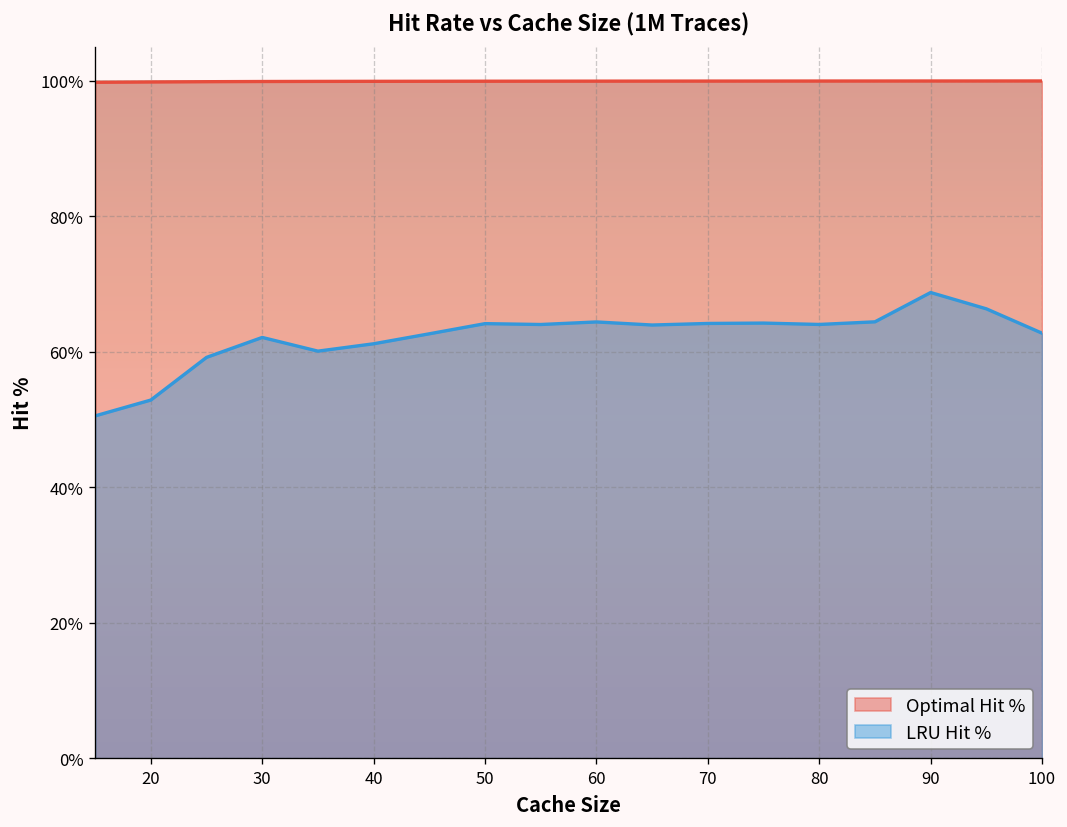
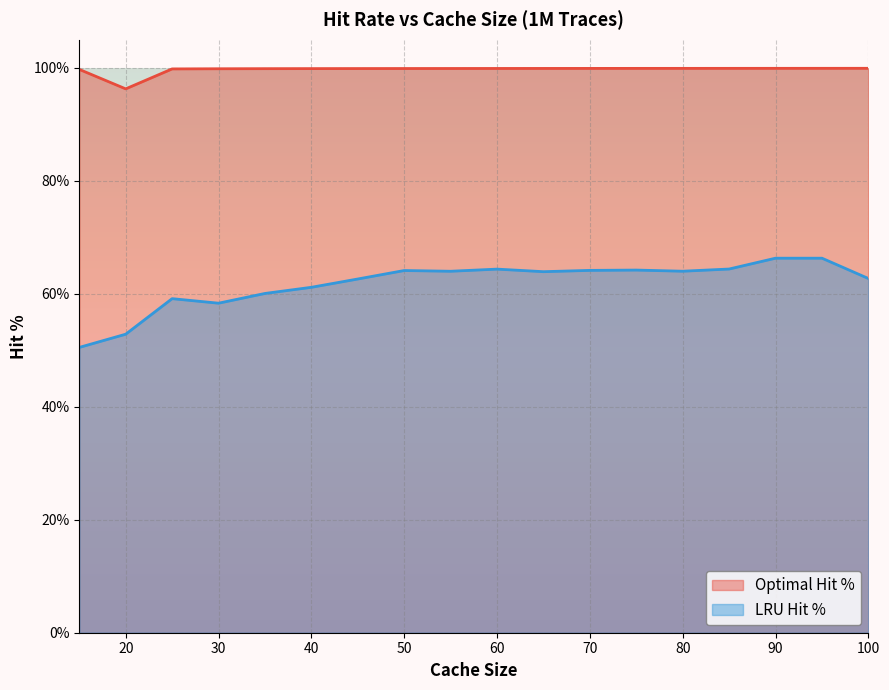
Optimal Hit %, 20: 100% -> 96%
LRU Hit %, 30: 62% -> 58%
LRU Hit %, 90: 69% -> 66%
